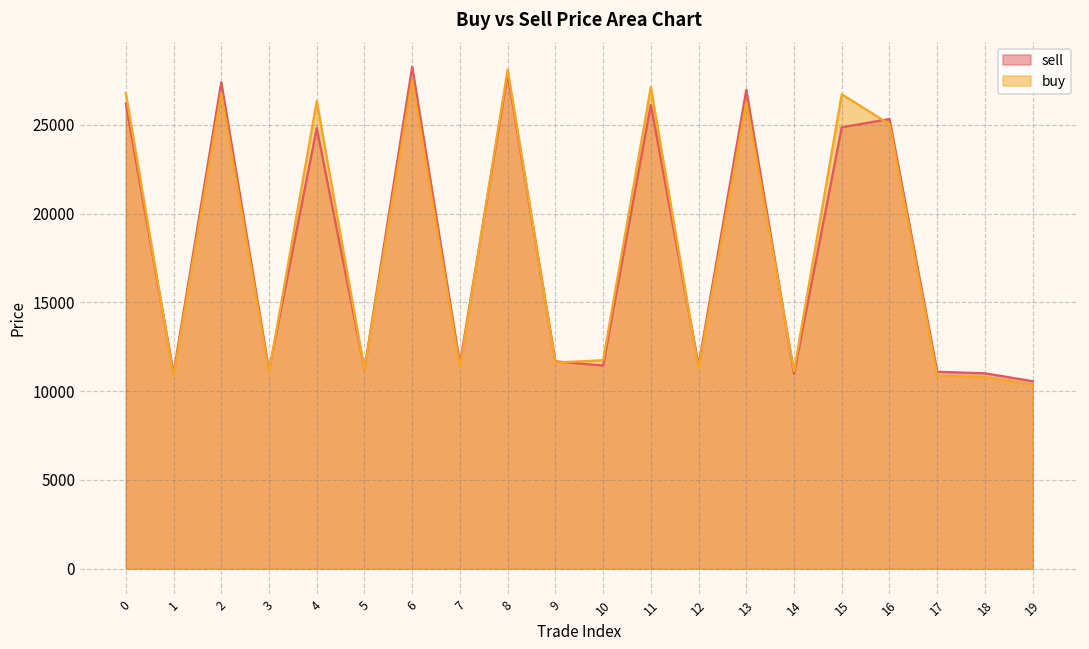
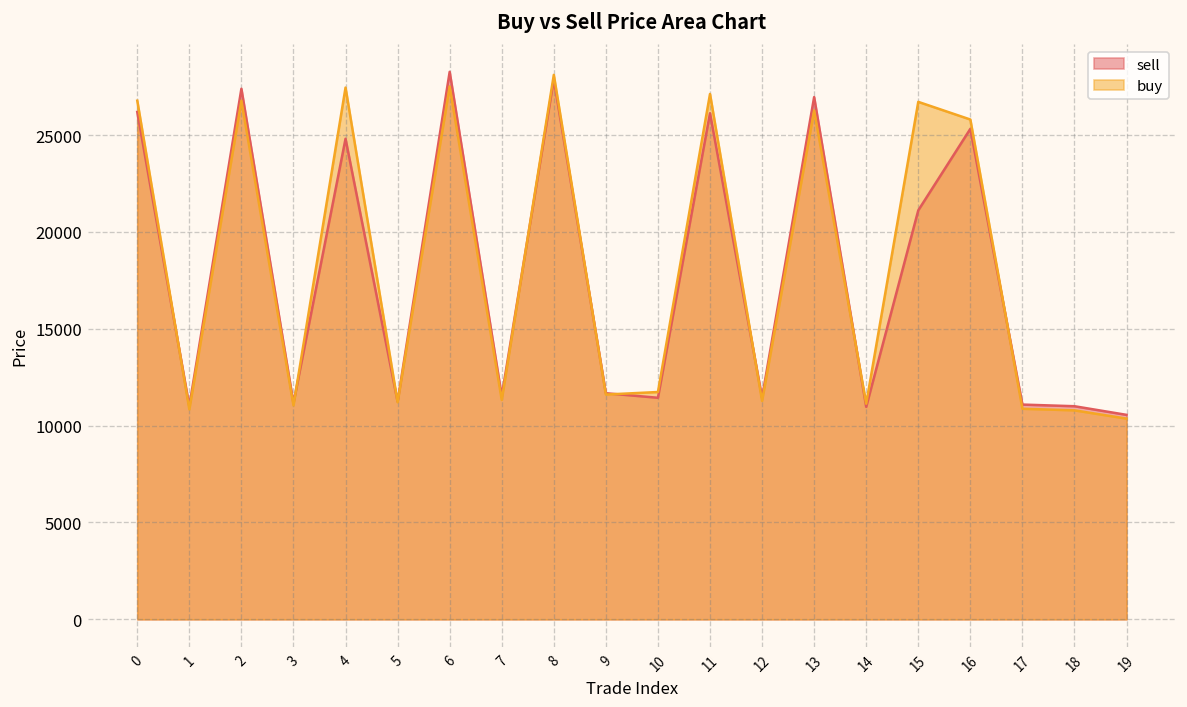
buy, 4: 26300 -> 27500
sell, 15: 24900 -> 21100
buy, 16: 25000 -> 25800
